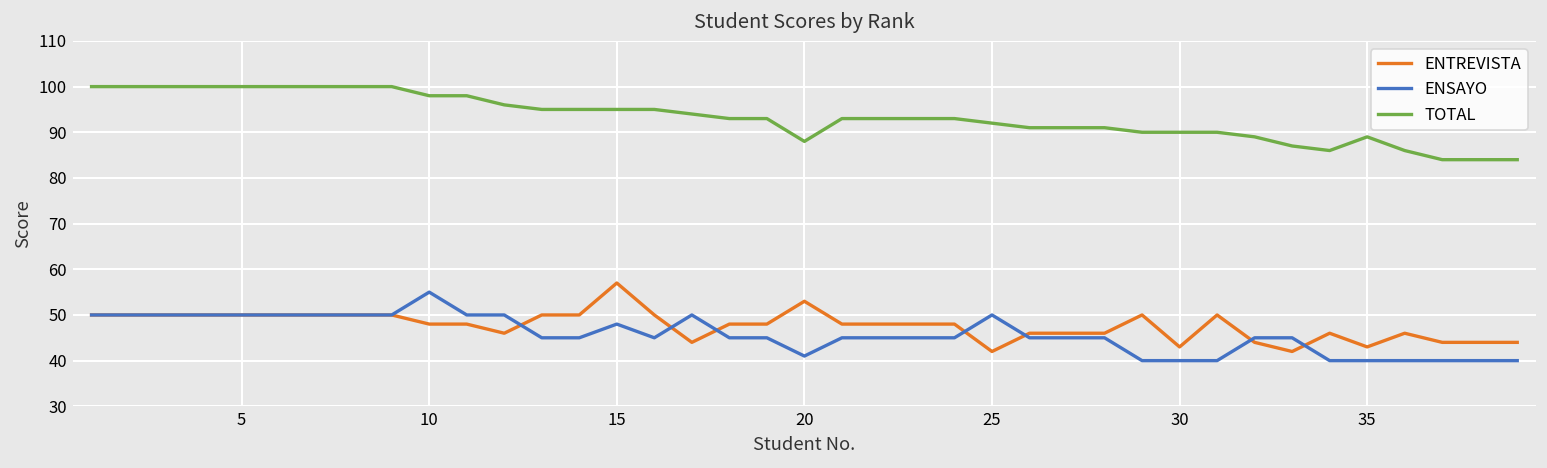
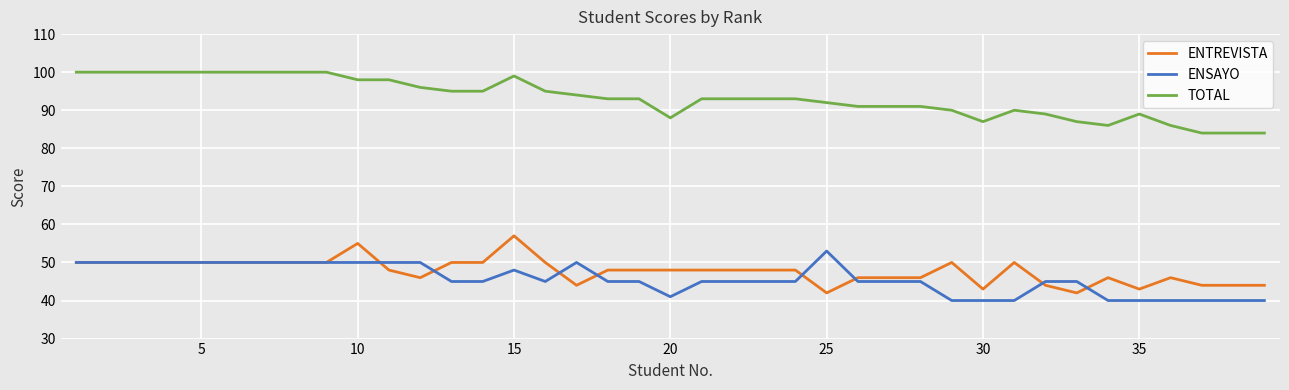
ENTREVISTA, 10: 48 -> 55
ENSAYO, 10: 55 -> 50
TOTAL, 15: 95 -> 99
ENTREVISTA, 20: 53 -> 48
ENSAYO, 25: 50 -> 53
TOTAL, 30: 90 -> 87
